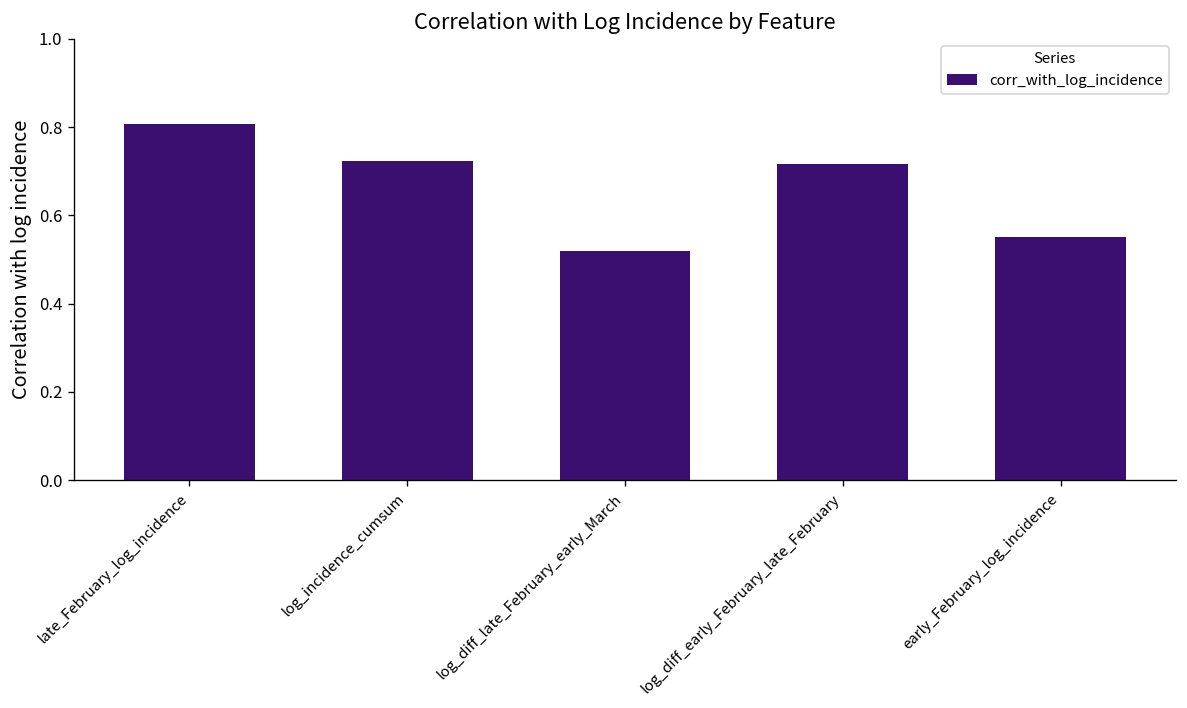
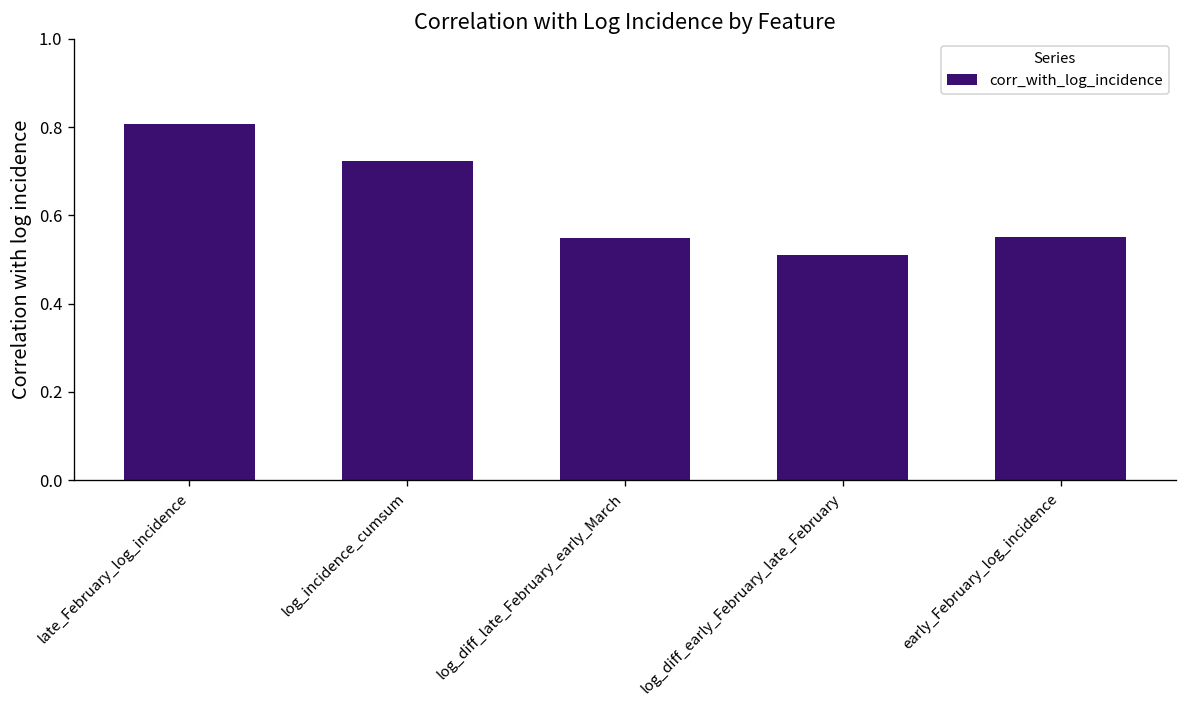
log_diff_late_February_early_March: 0.52 -> 0.55
log_diff_early_February_late_February: 0.72 -> 0.51
